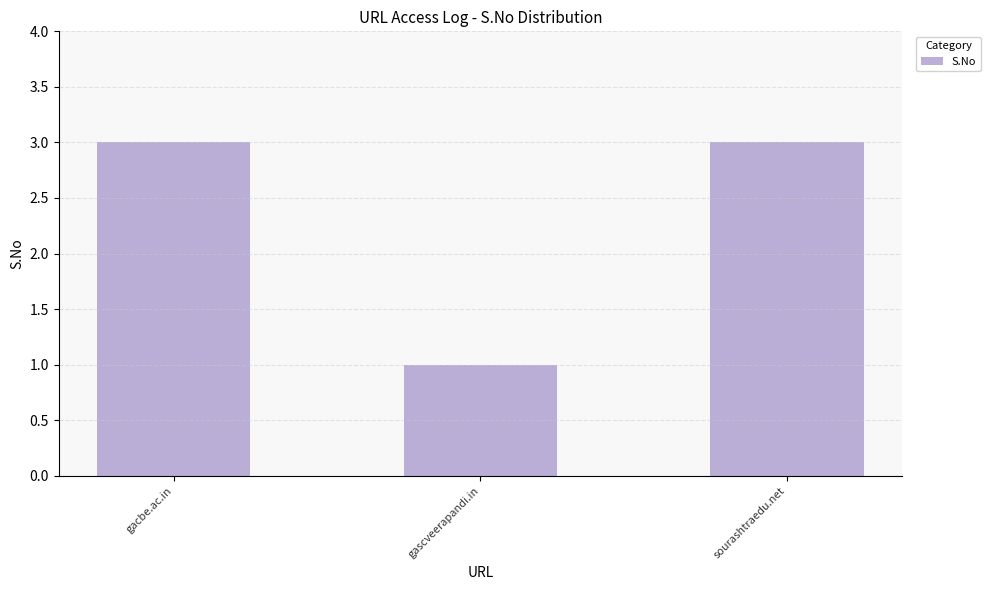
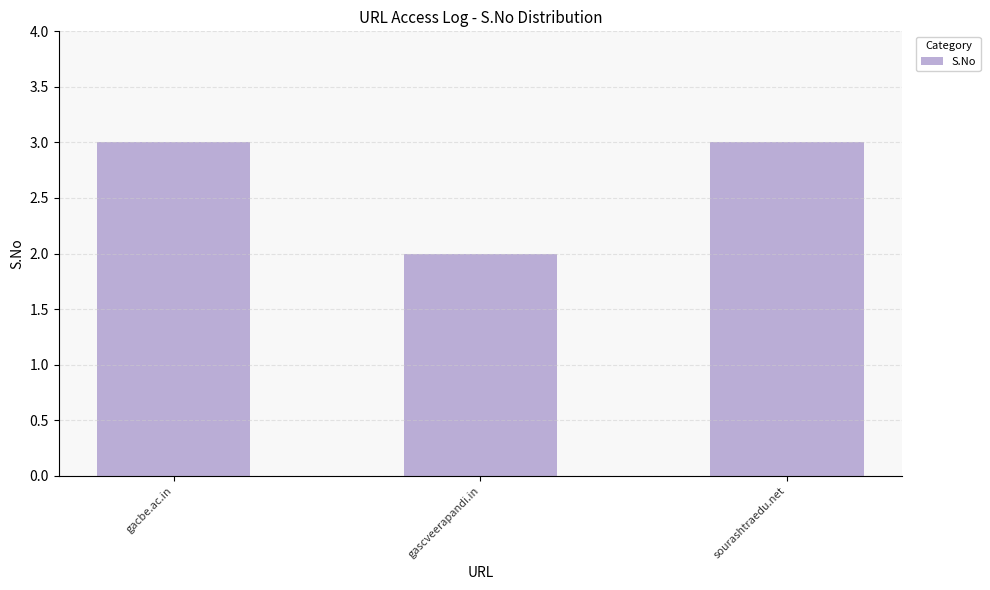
gascveerapandi.in: 1 -> 2
